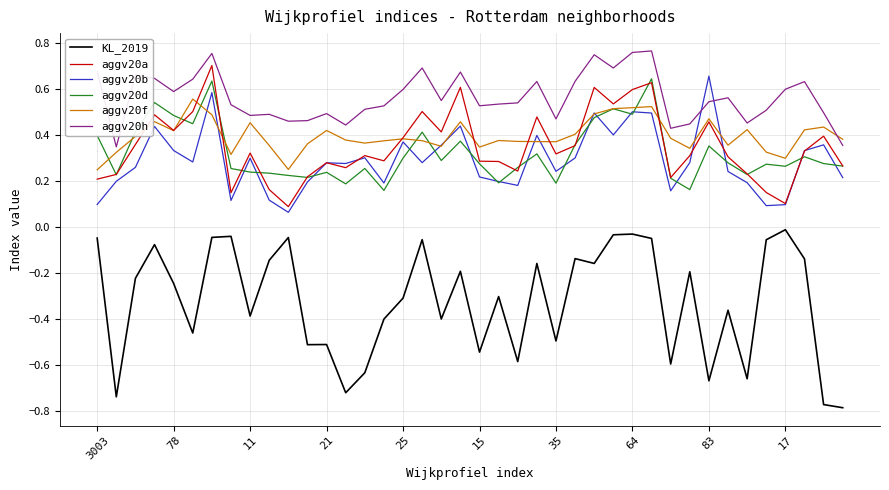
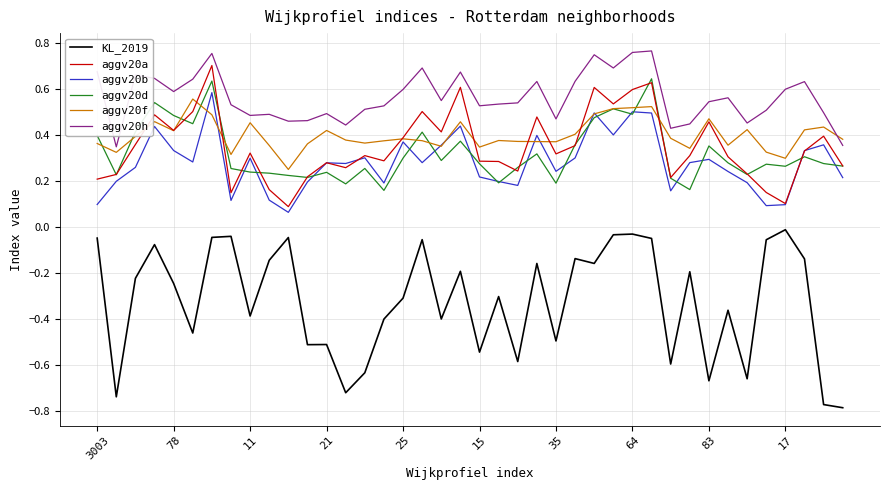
aggv20f, 3003: 0.25 -> 0.36
aggv20b, 83: 0.66 -> 0.29
